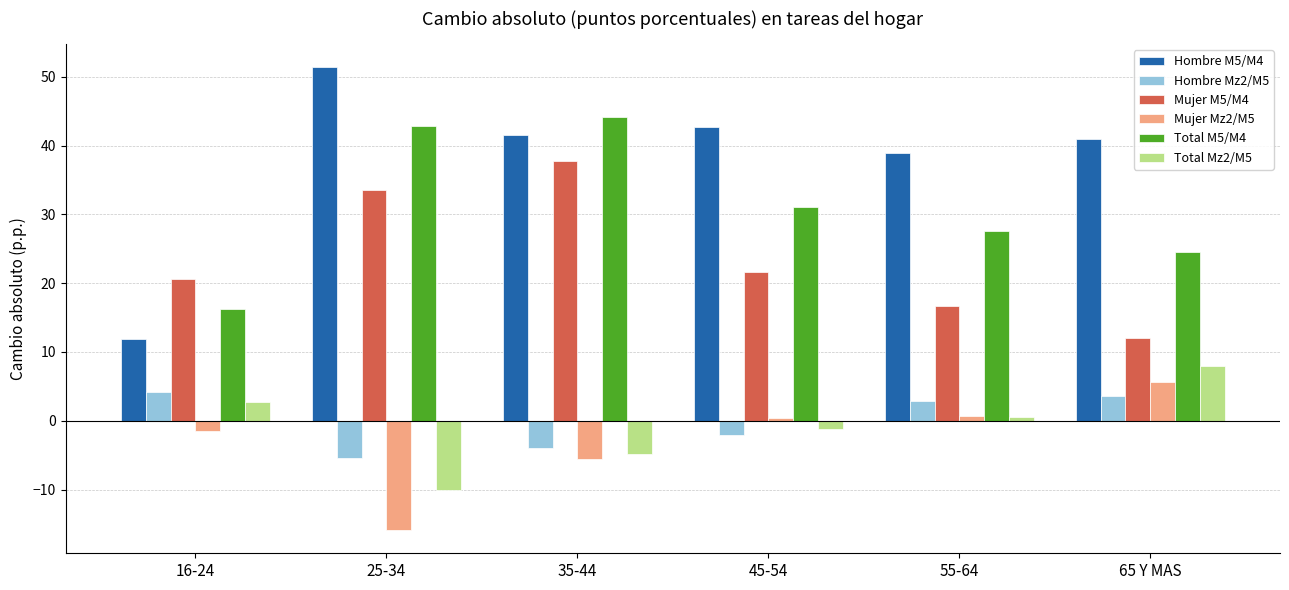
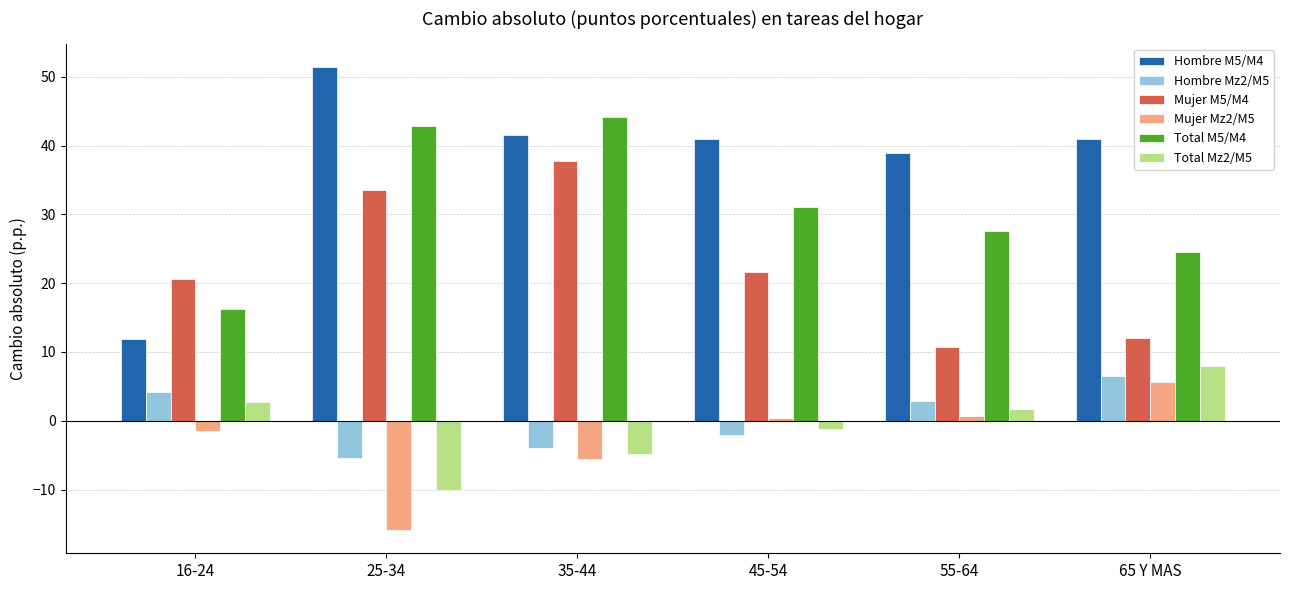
Hombre M5/M4, 45-54: 43 -> 41
Mujer M5/M4, 55-64: 17 -> 11
Total Mz2/M5, 55-64: 1 -> 2
Hombre Mz2/M5, 65 Y MAS: 4 -> 7
